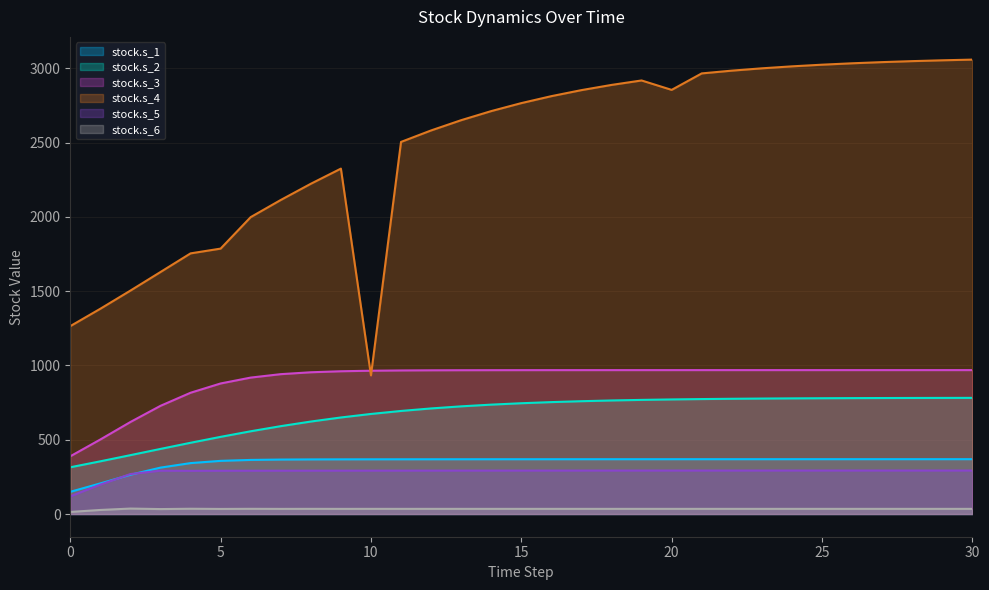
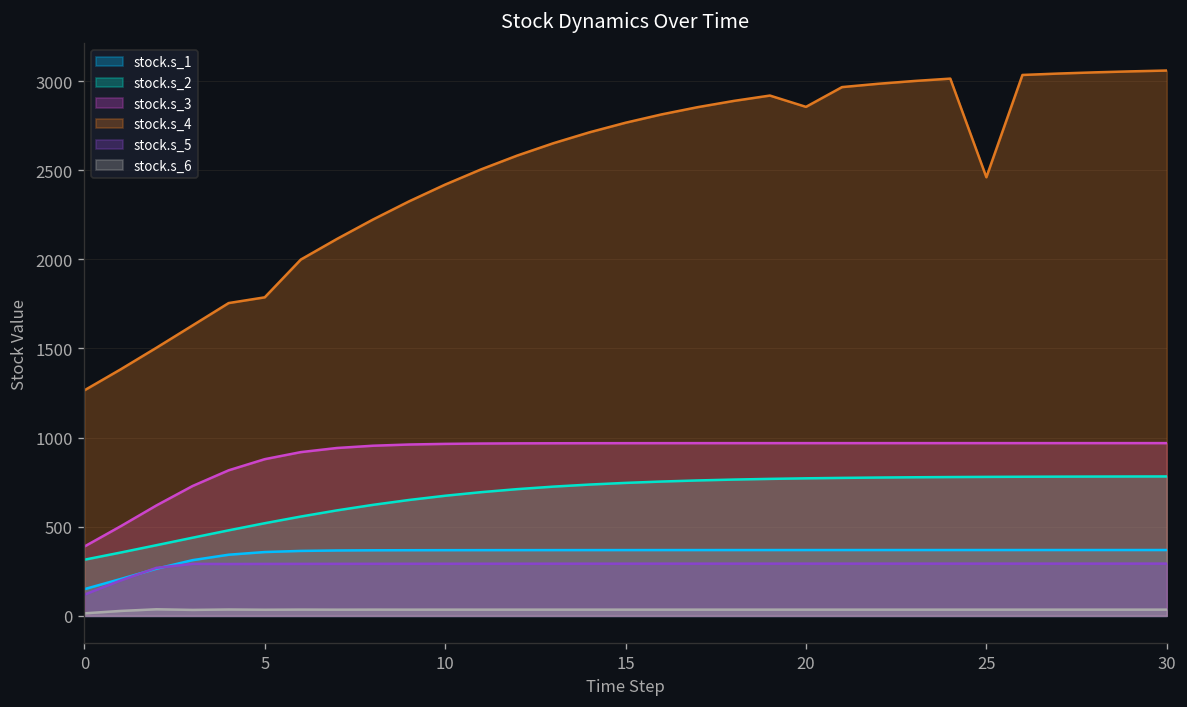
stock.s_4, 10: 930 -> 2420
stock.s_4, 25: 3030 -> 2460
